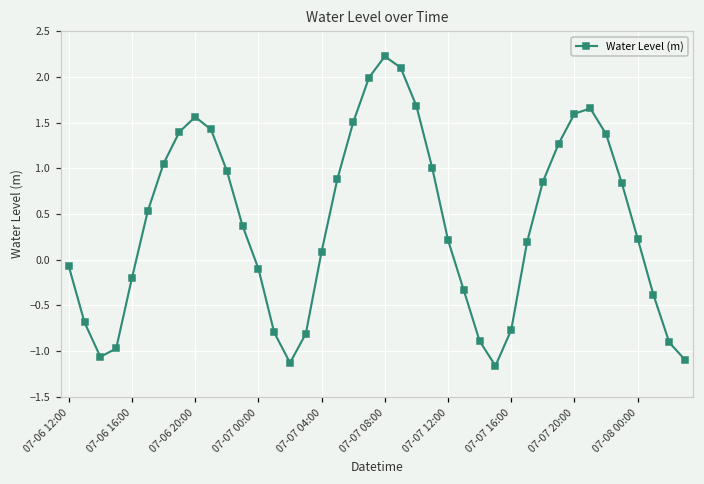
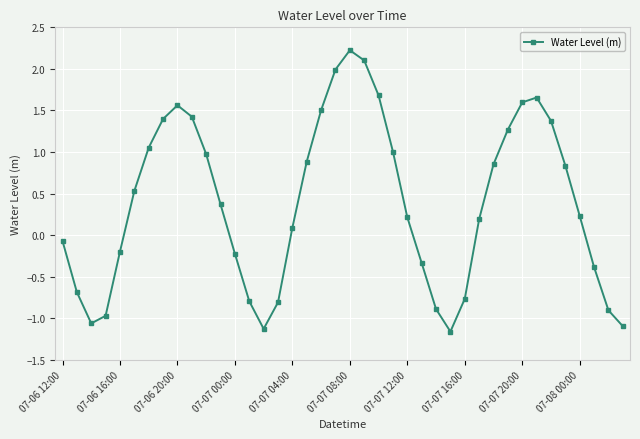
07-07 00:00: -0.1 -> -0.2
